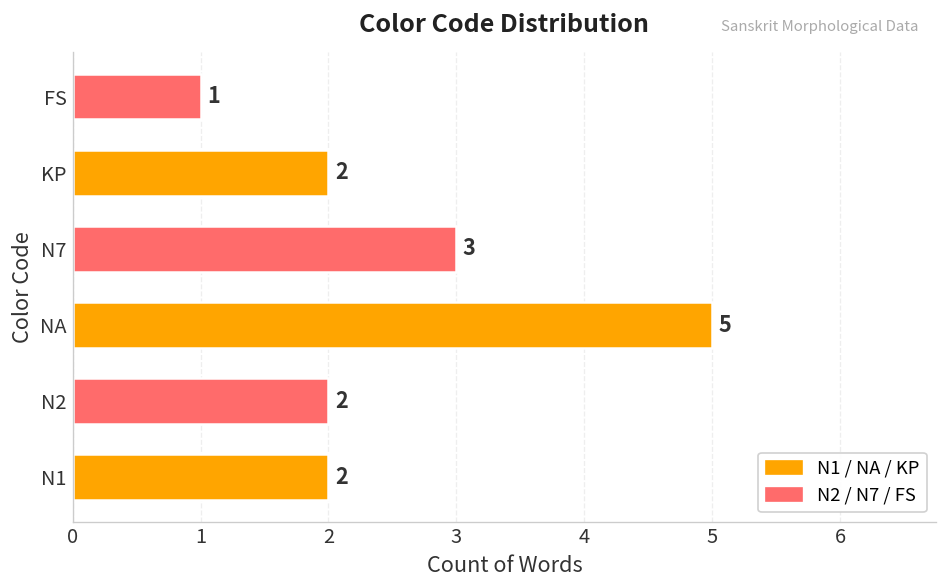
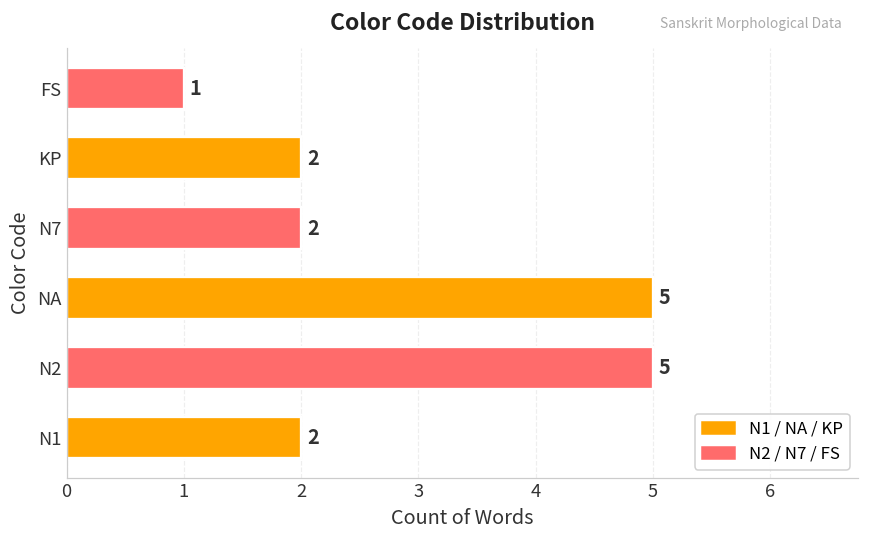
N7: 3 -> 2
N2: 2 -> 5
